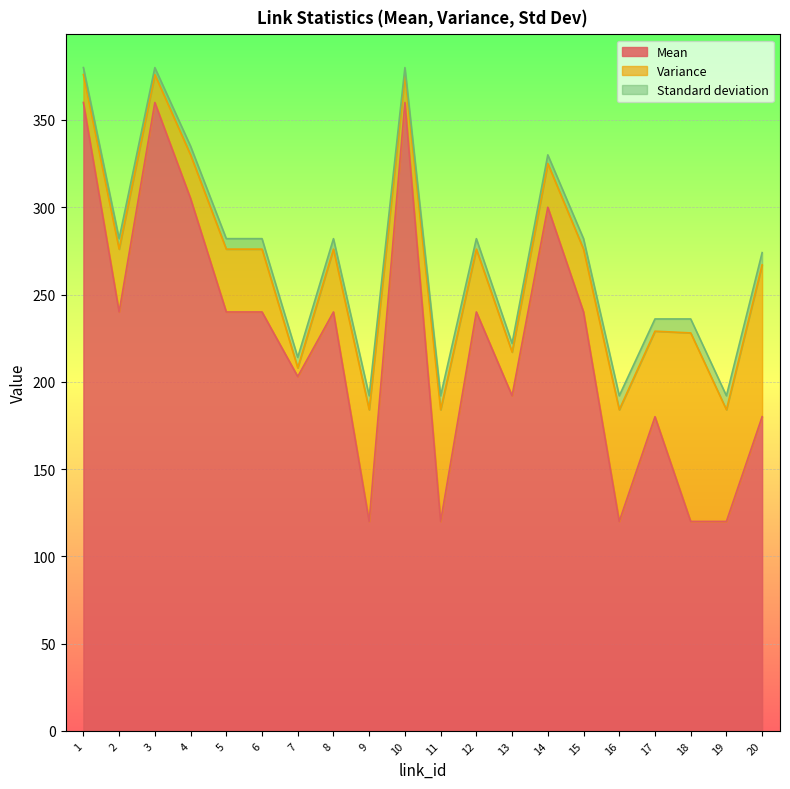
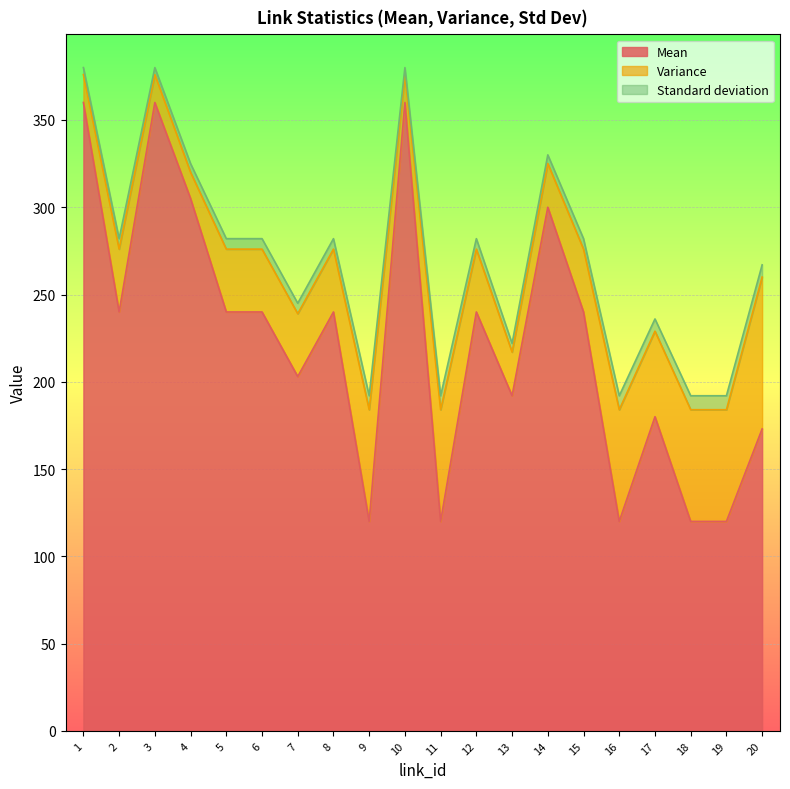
Variance, 4: 25 -> 15
Variance, 7: 5 -> 36
Variance, 18: 108 -> 64
Mean, 20: 180 -> 173
